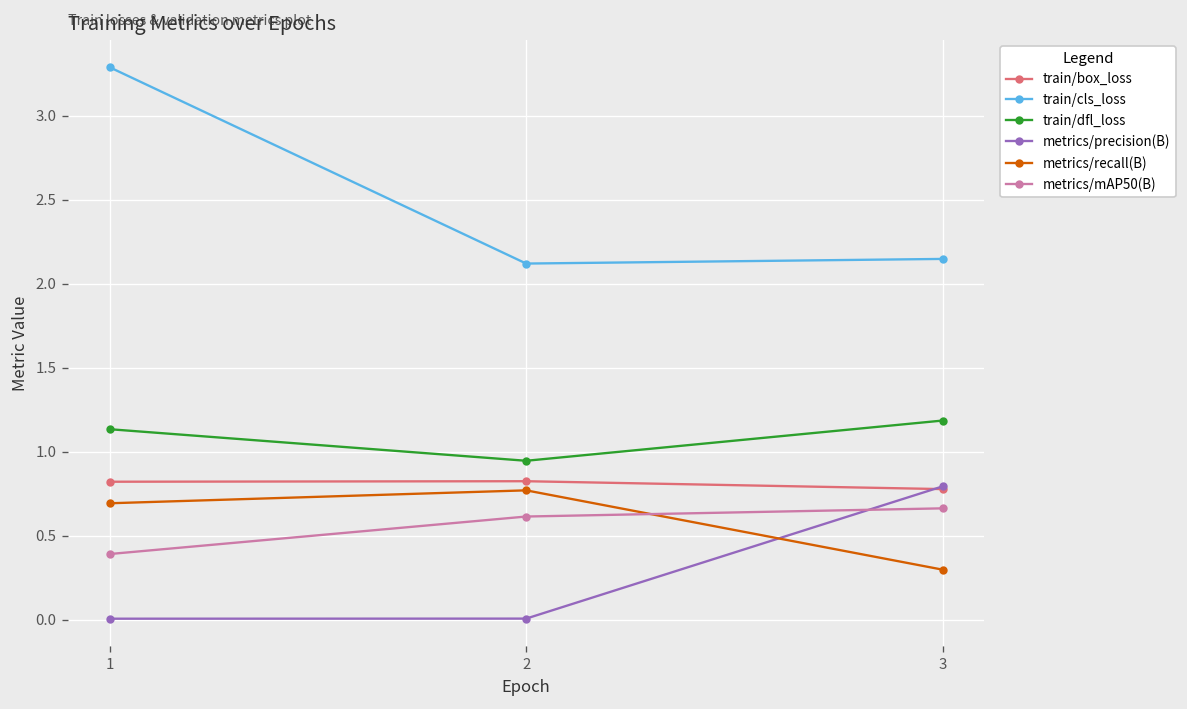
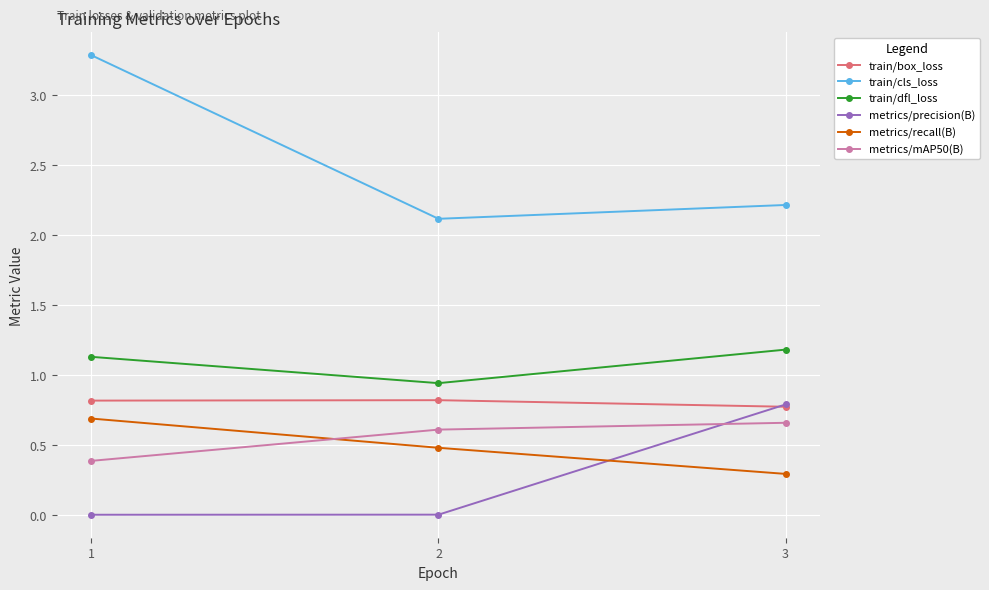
metrics/recall(B), 2: 0.77 -> 0.48
train/cls_loss, 3: 2.15 -> 2.22
